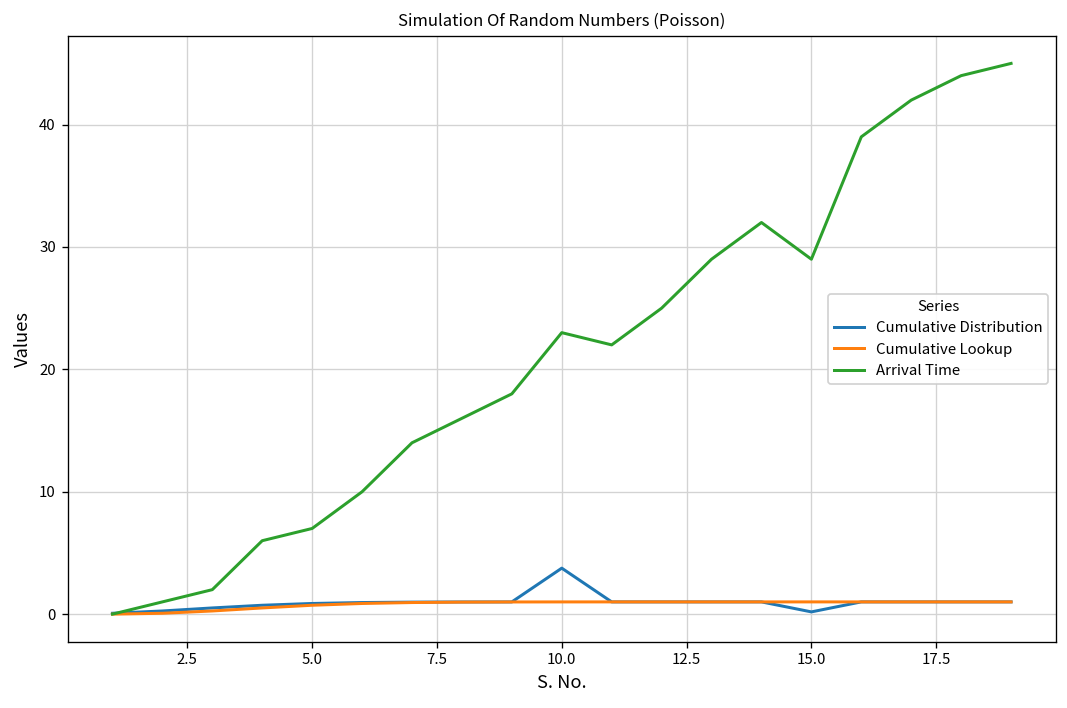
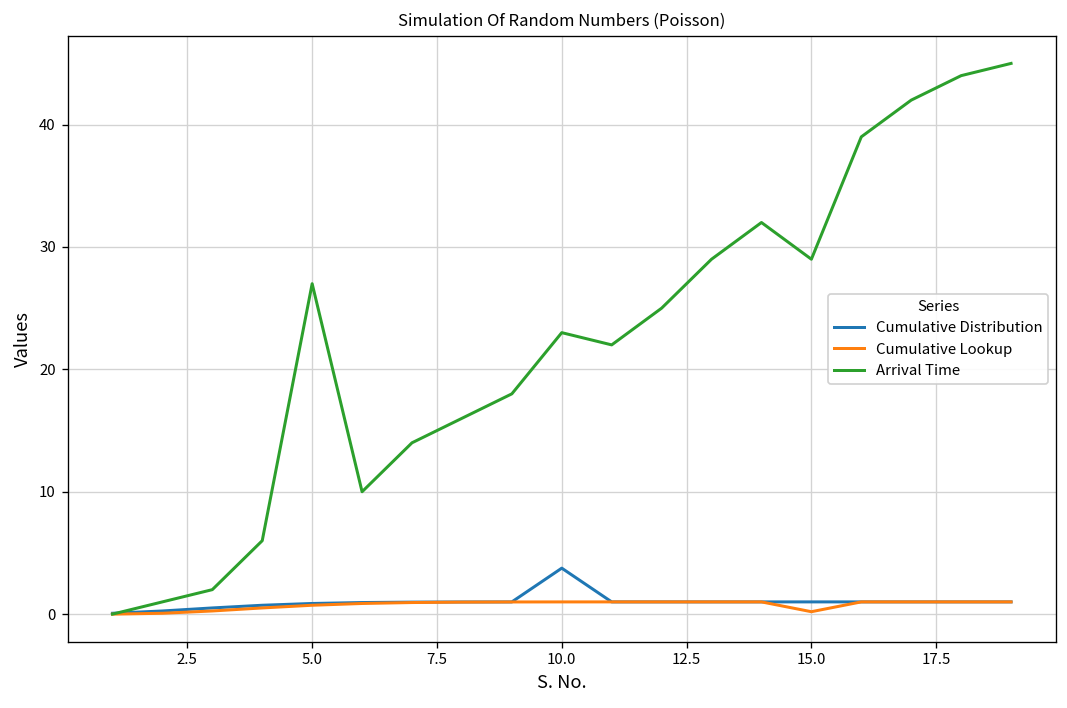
Arrival Time, 5.0: 7 -> 27
Cumulative Distribution, 15.0: 0.2 -> 1.0
Cumulative Lookup, 15.0: 1.0 -> 0.2
